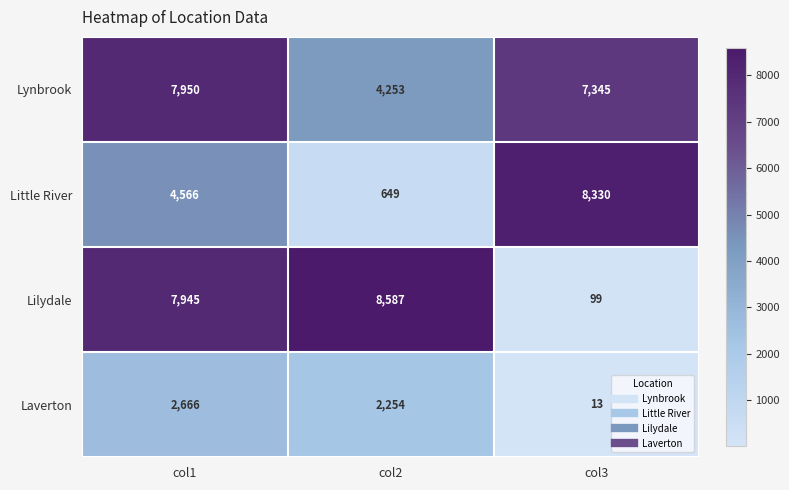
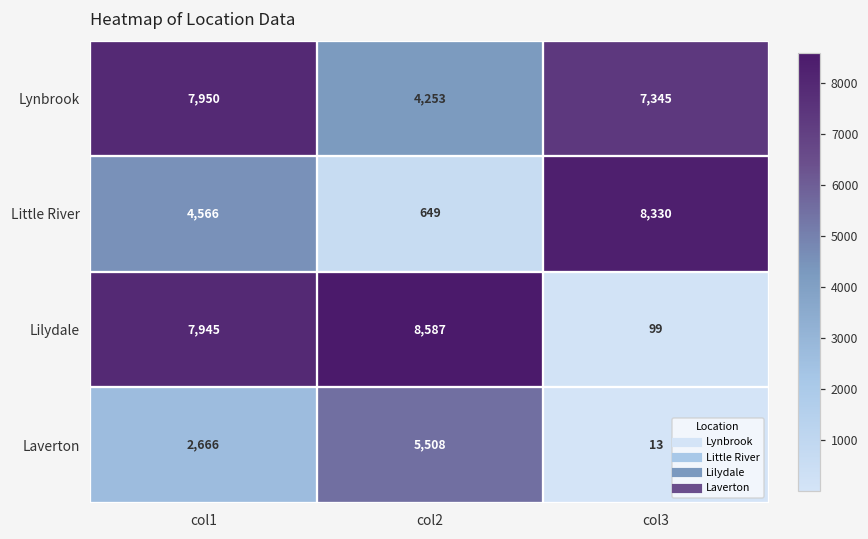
Laverton, col2: 2,254 -> 5,508
